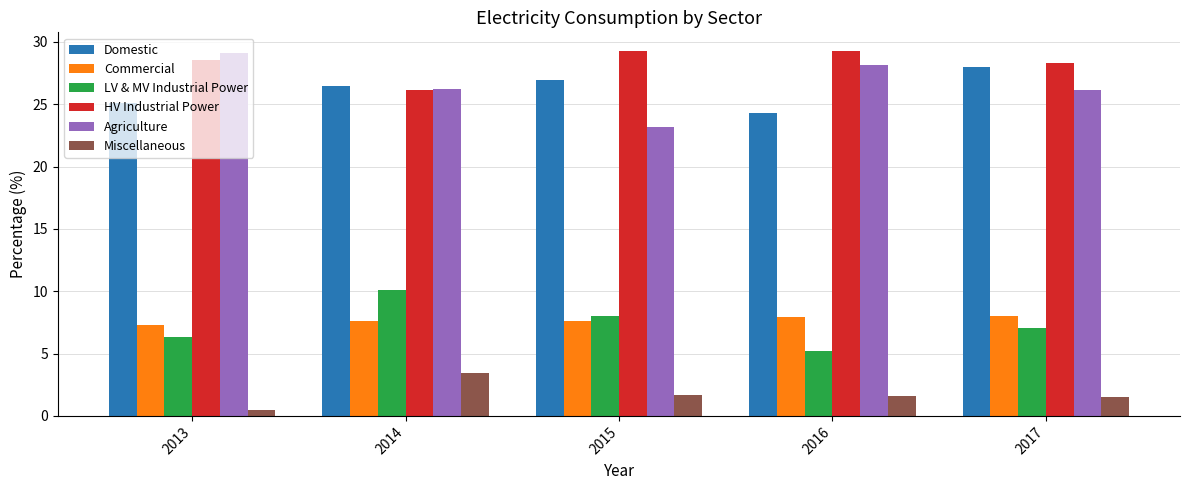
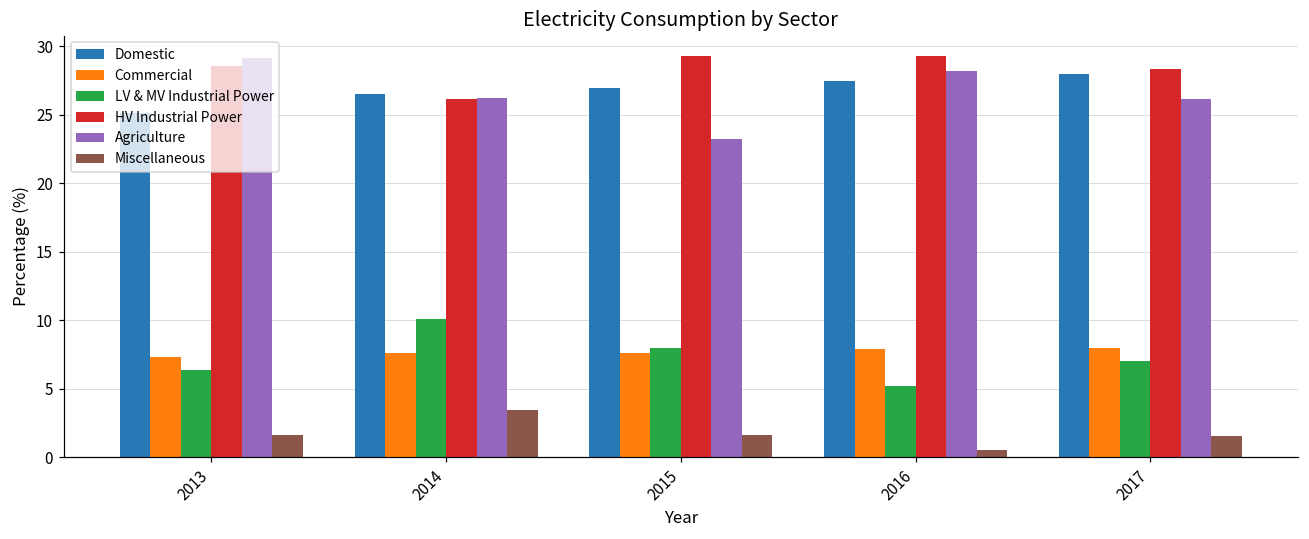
Miscellaneous, 2013: 0.5 -> 1.7
Domestic, 2016: 24.3 -> 27.5
Miscellaneous, 2016: 1.6 -> 0.6
